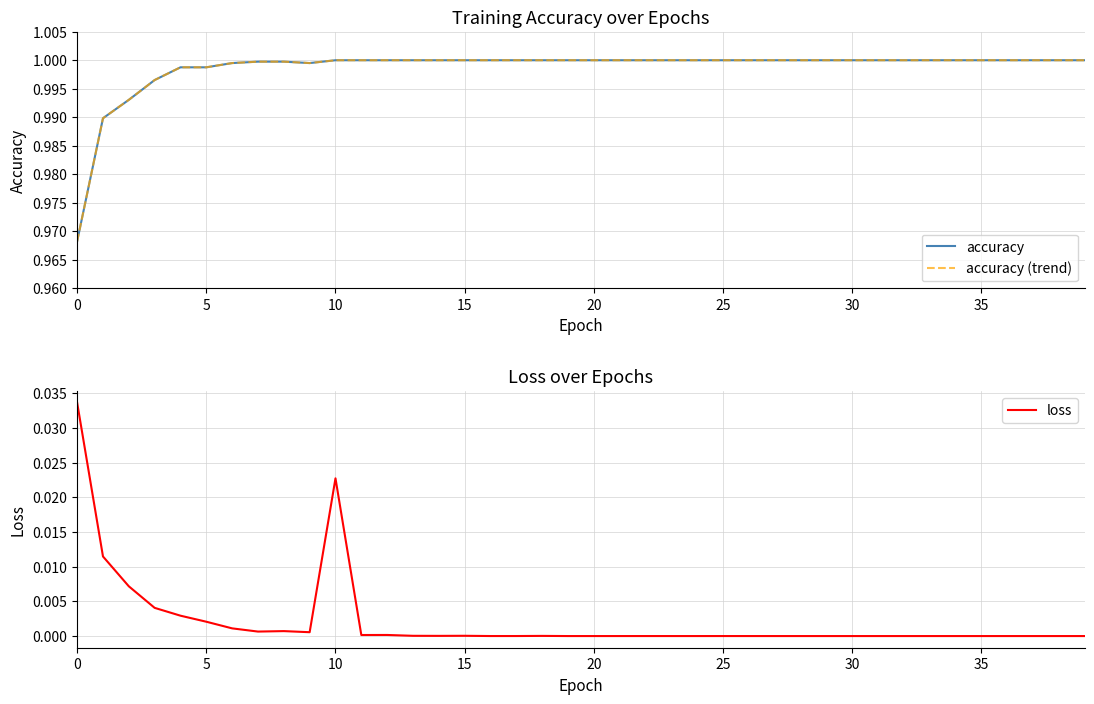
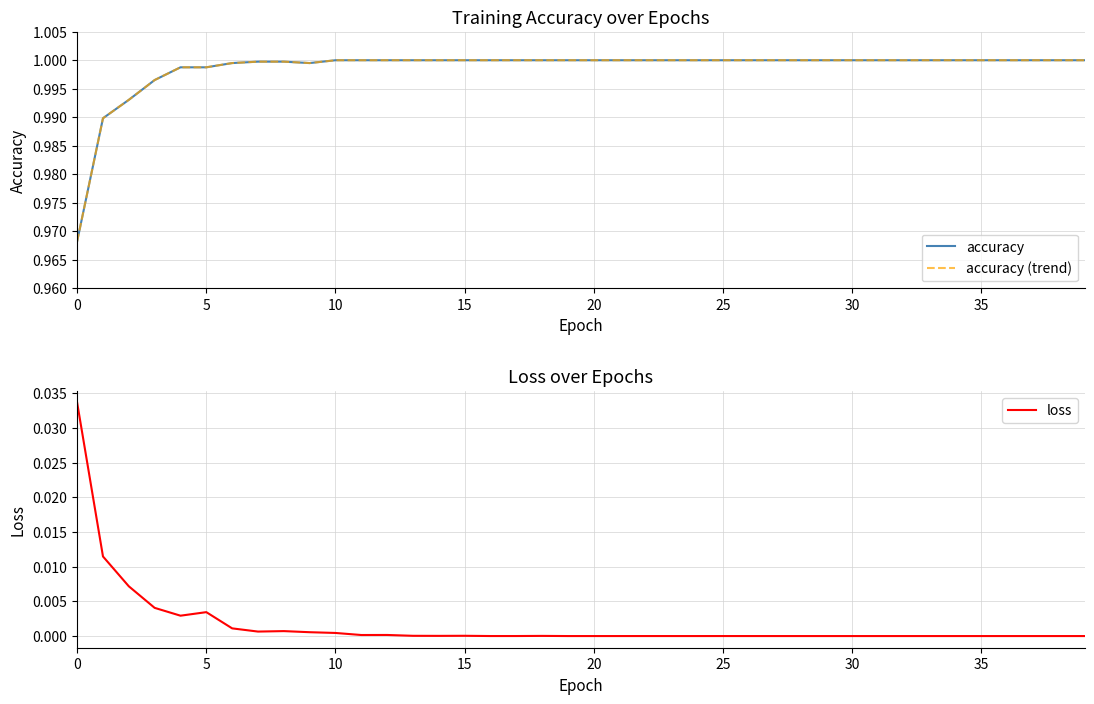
Loss over Epochs, 5: 0.002 -> 0.003
Loss over Epochs, 10: 0.023 -> 0.000
